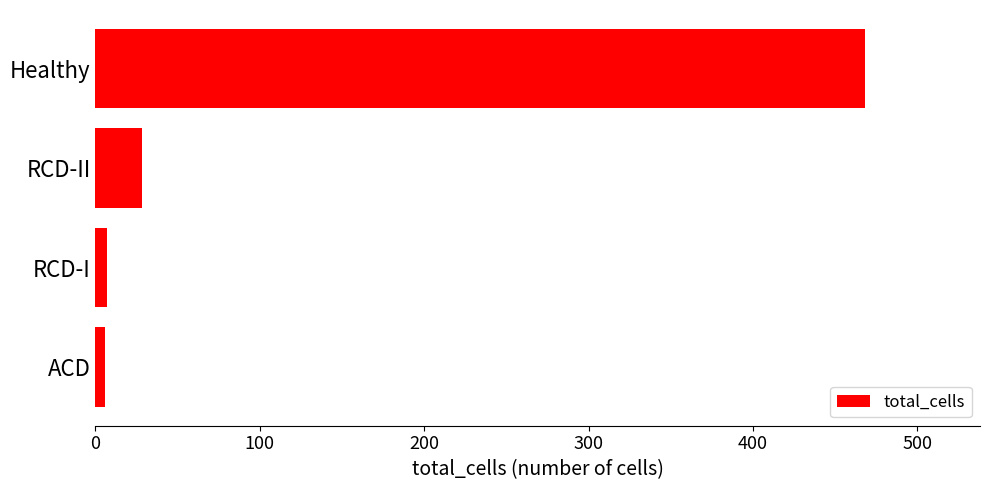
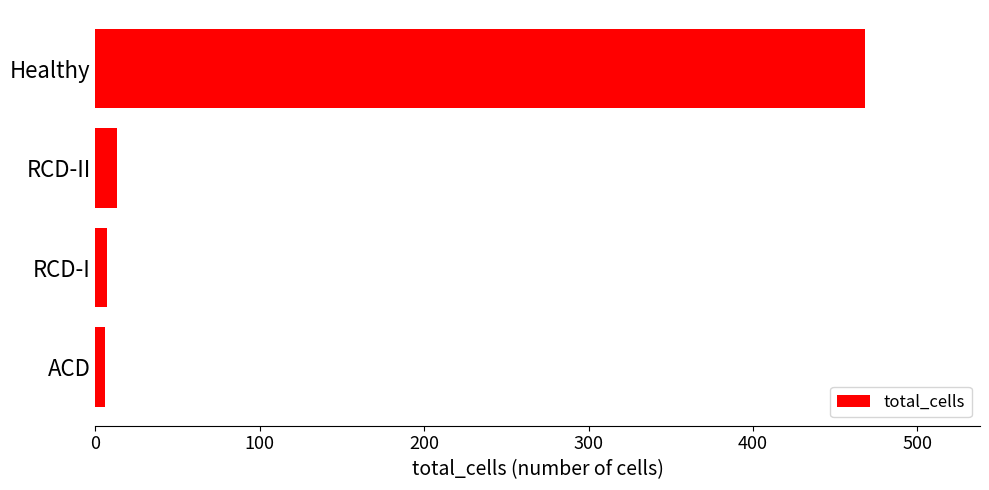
RCD-II: 28 -> 13
